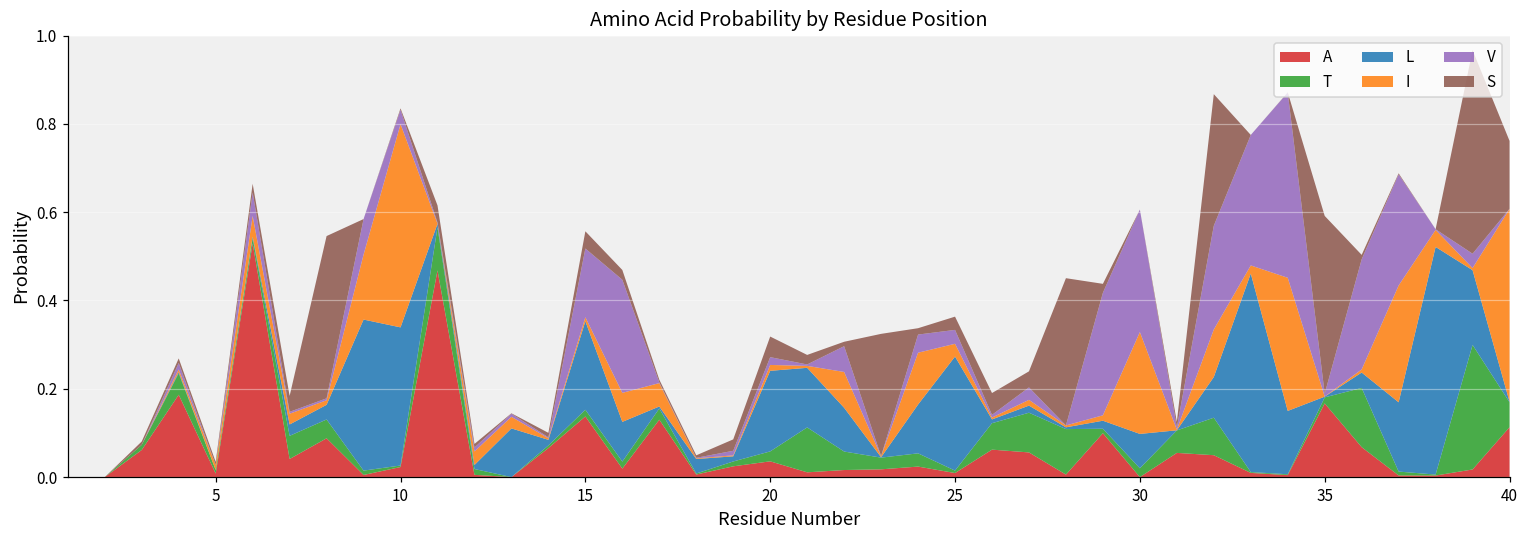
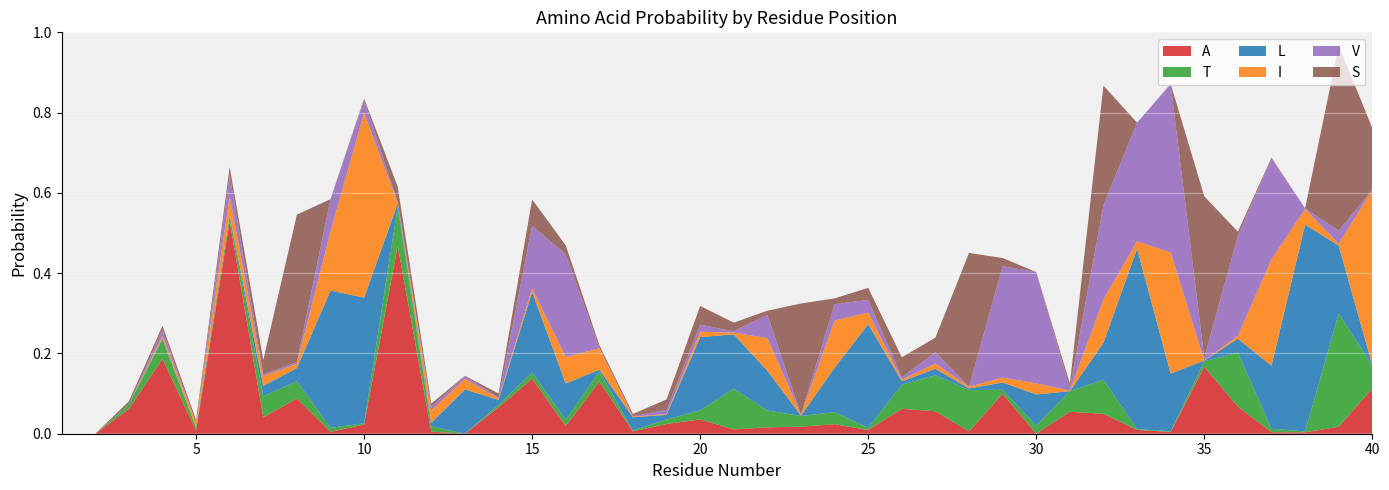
S, 15: 0.04 -> 0.07
I, 30: 0.23 -> 0.03
